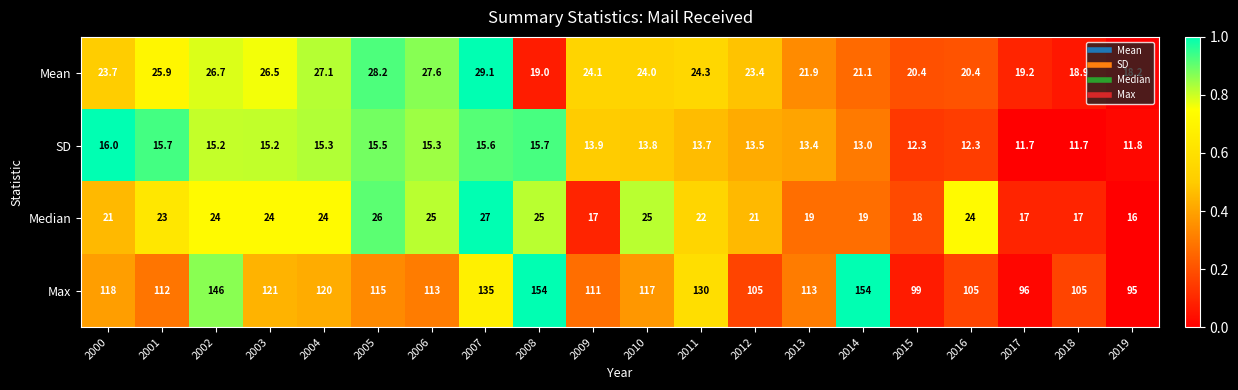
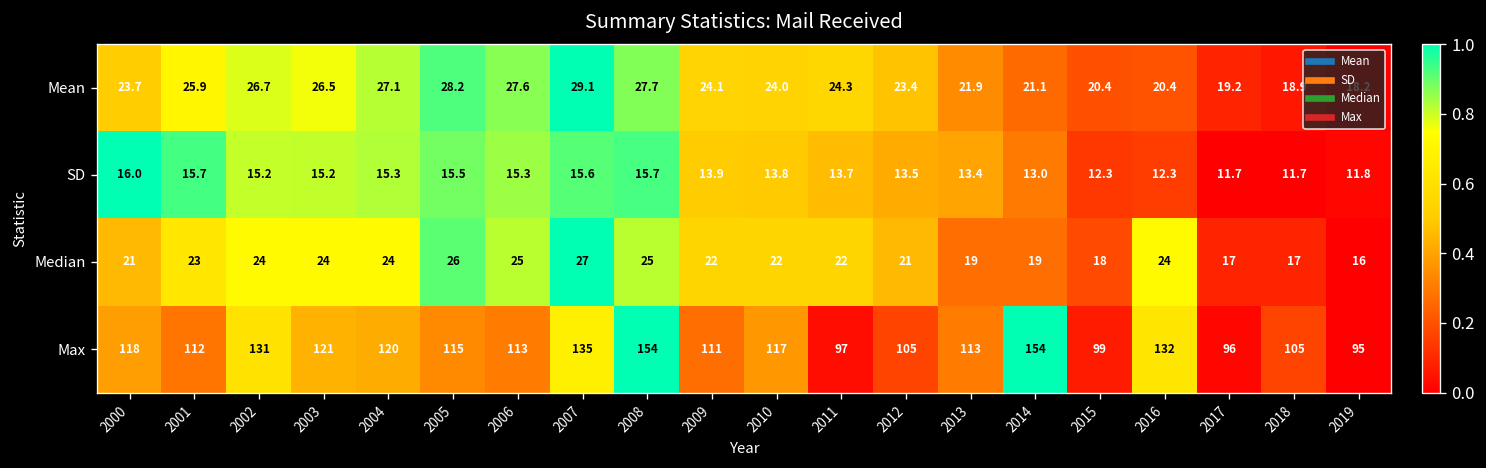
Mean, 2008: 19.0 -> 27.7
Median, 2009: 17 -> 22
Median, 2010: 25 -> 22
Max, 2002: 146 -> 131
Max, 2011: 130 -> 97
Max, 2016: 105 -> 132
